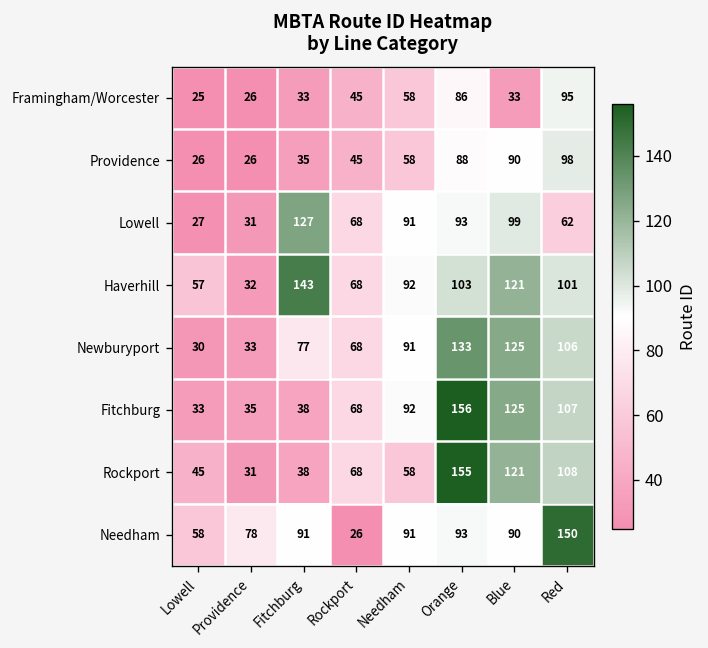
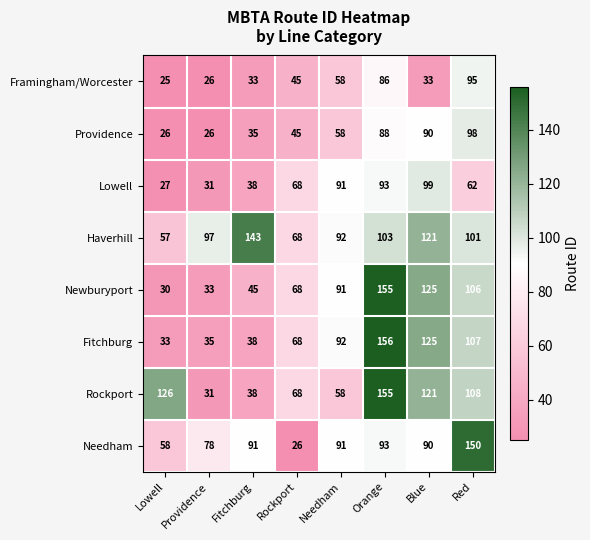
Lowell, Fitchburg: 127 -> 38
Haverhill, Providence: 32 -> 97
Newburyport, Fitchburg: 77 -> 45
Newburyport, Orange: 133 -> 155
Rockport, Lowell: 45 -> 126
